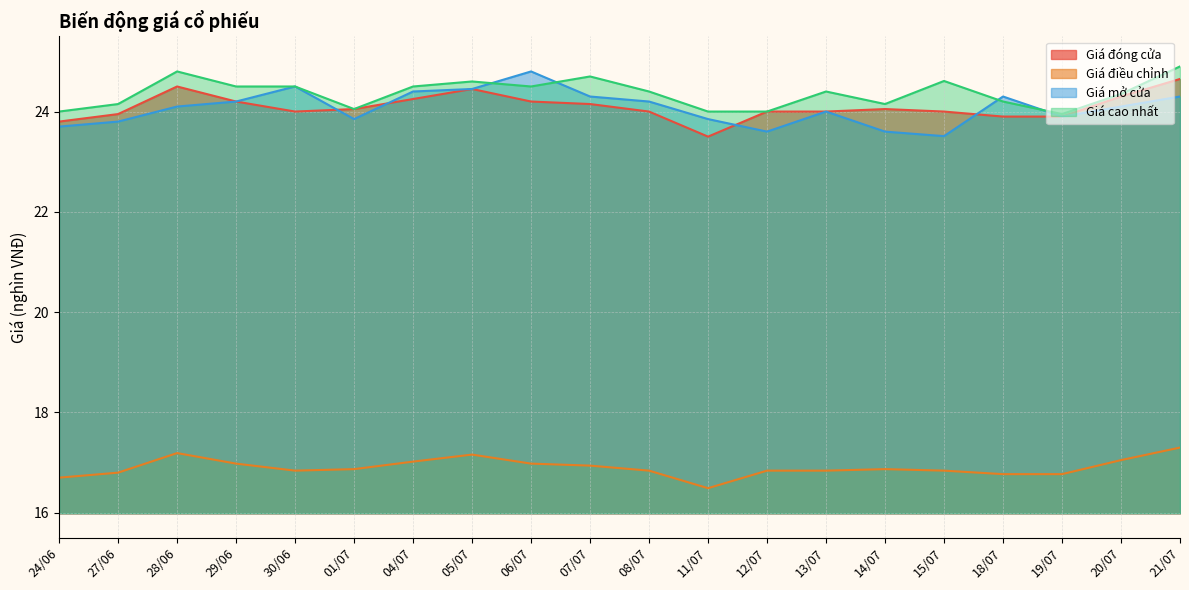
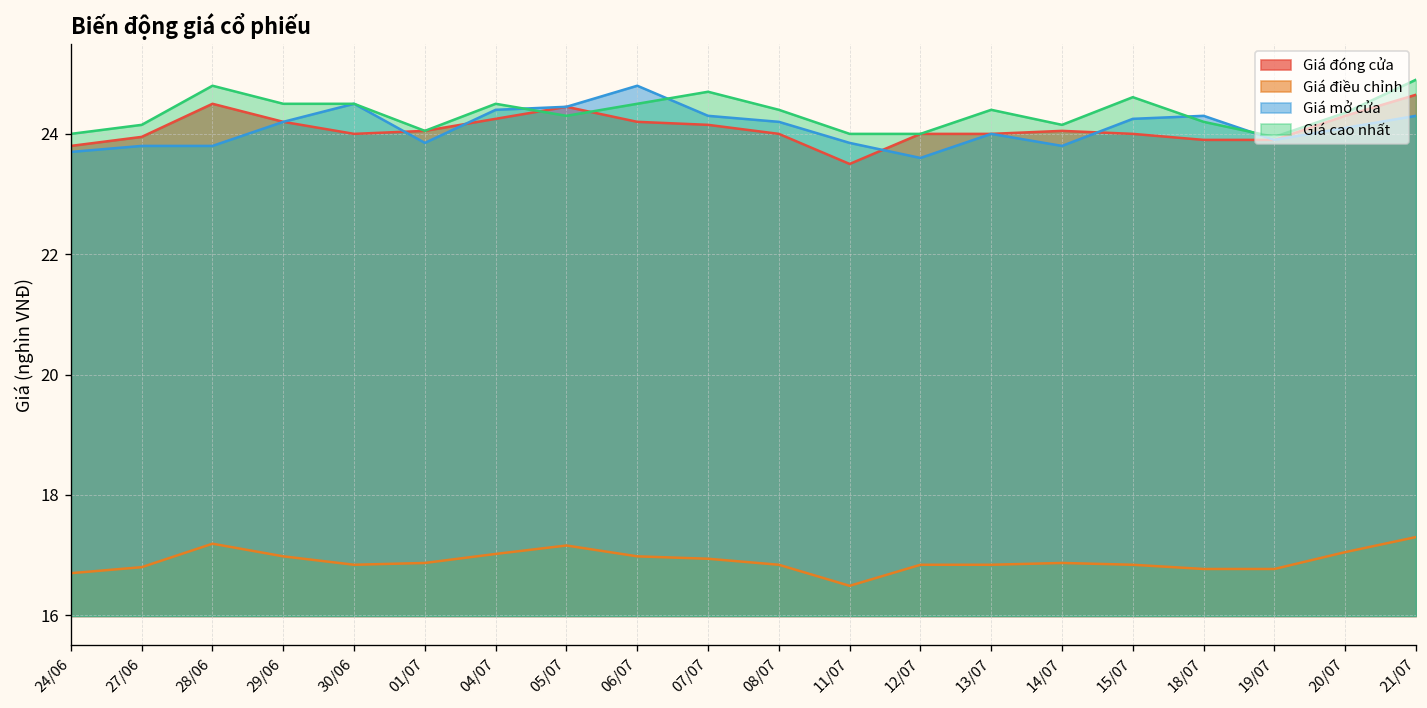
Giá mở cửa, 28/06: 24.1 -> 23.8
Giá cao nhất, 05/07: 24.6 -> 24.3
Giá mở cửa, 14/07: 23.6 -> 23.8
Giá mở cửa, 15/07: 23.5 -> 24.3
